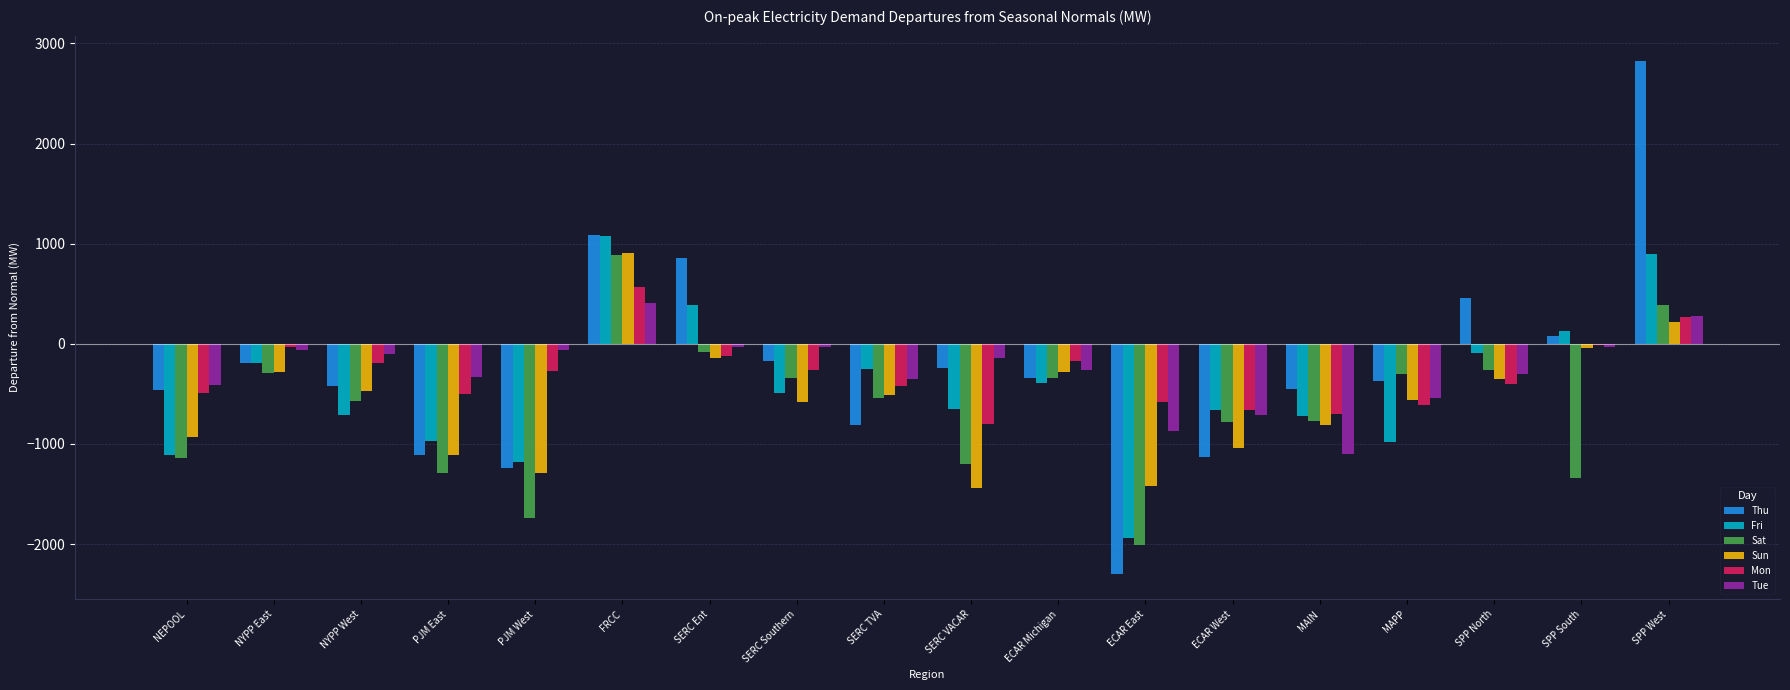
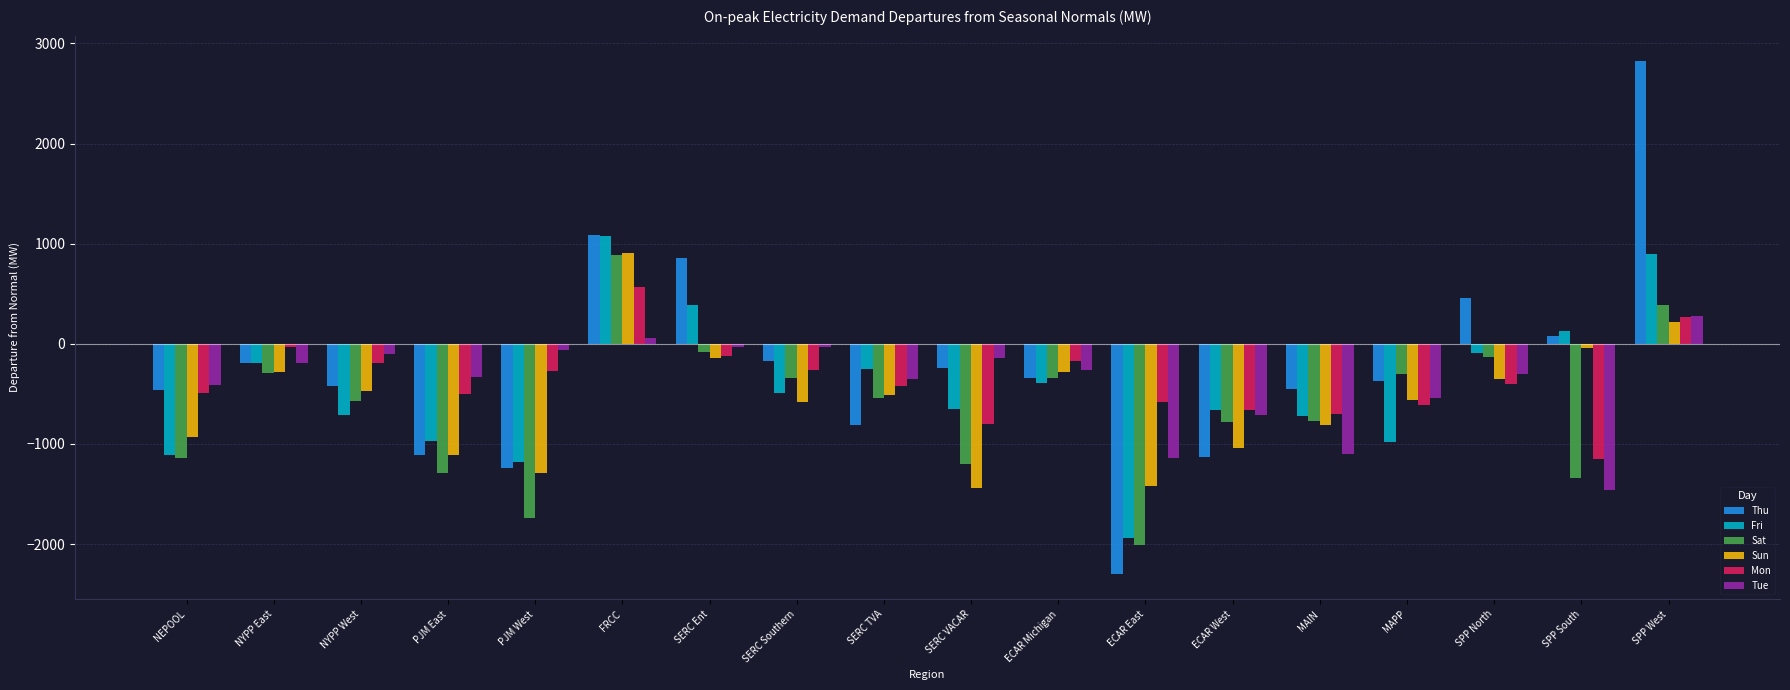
Tue, NYPP East: -70 -> -190
Tue, FRCC: 400 -> 60
Tue, ECAR East: -870 -> -1140
Sat, SPP North: -260 -> -130
Mon, SPP South: -10 -> -1150
Tue, SPP South: -30 -> -1460
